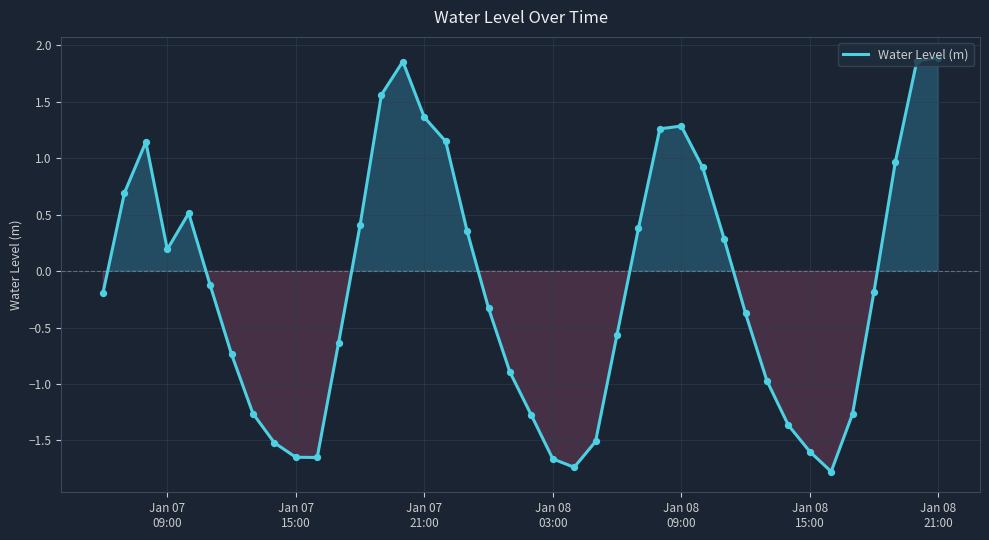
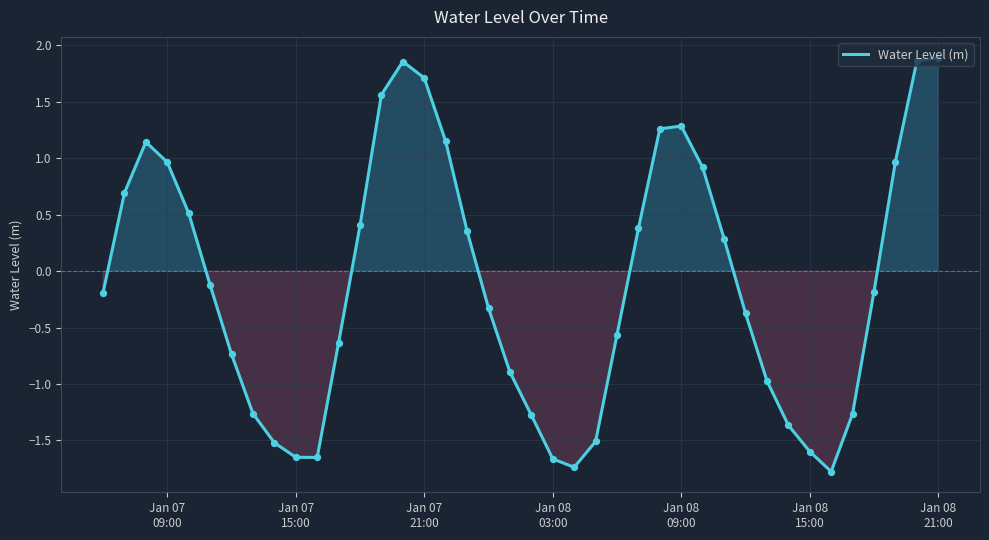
Jan 07 09:00: 0.19 -> 0.96
Jan 07 21:00: 1.36 -> 1.71
